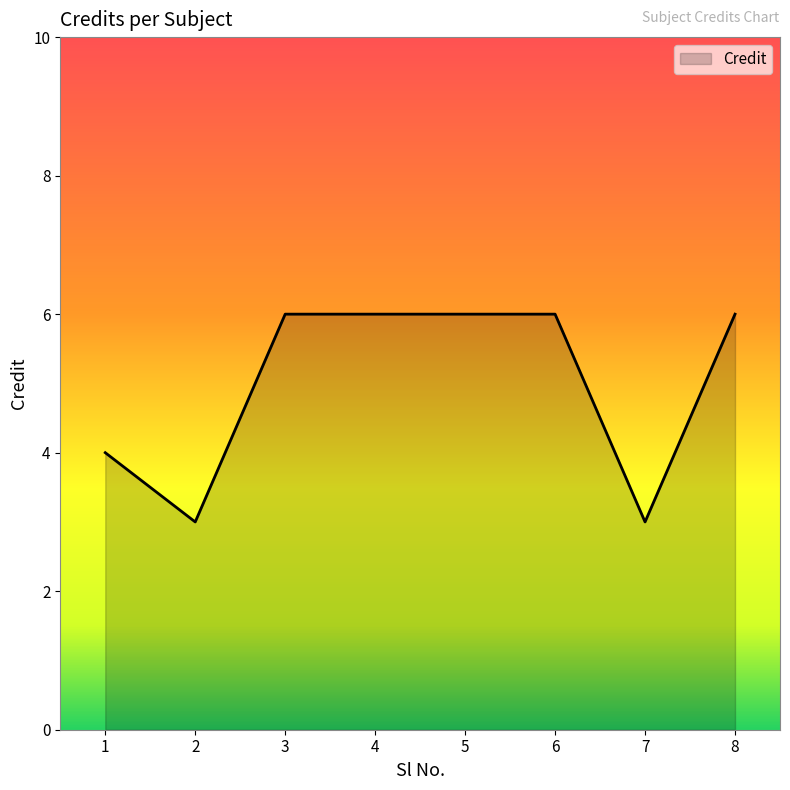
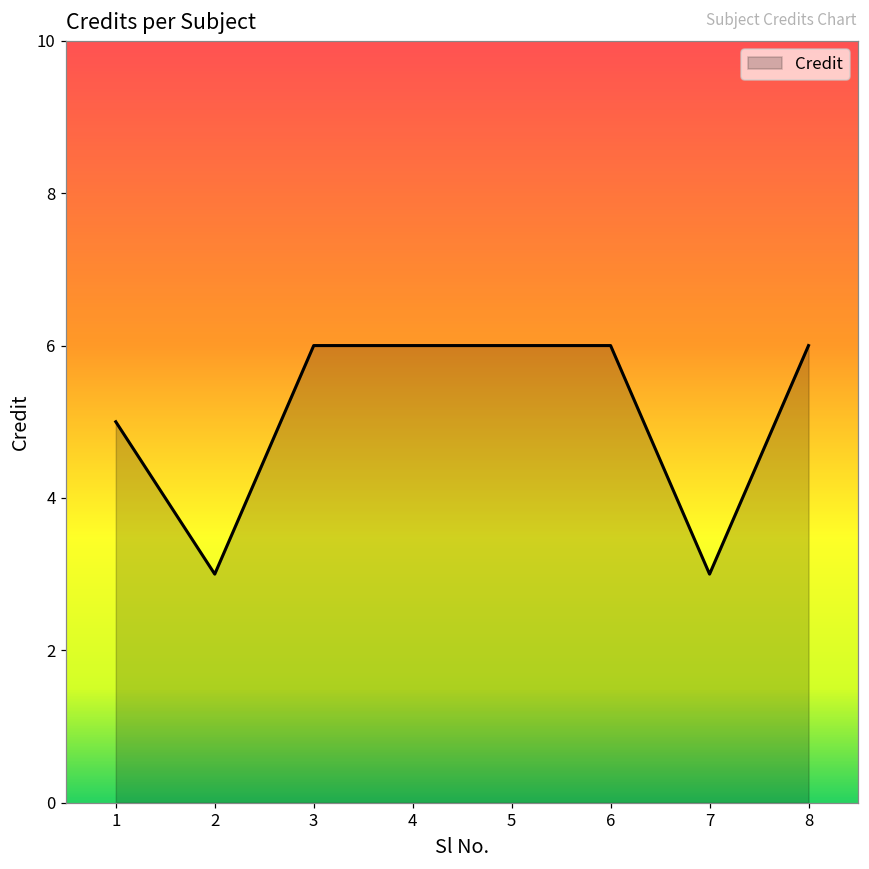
1: 4 -> 5
